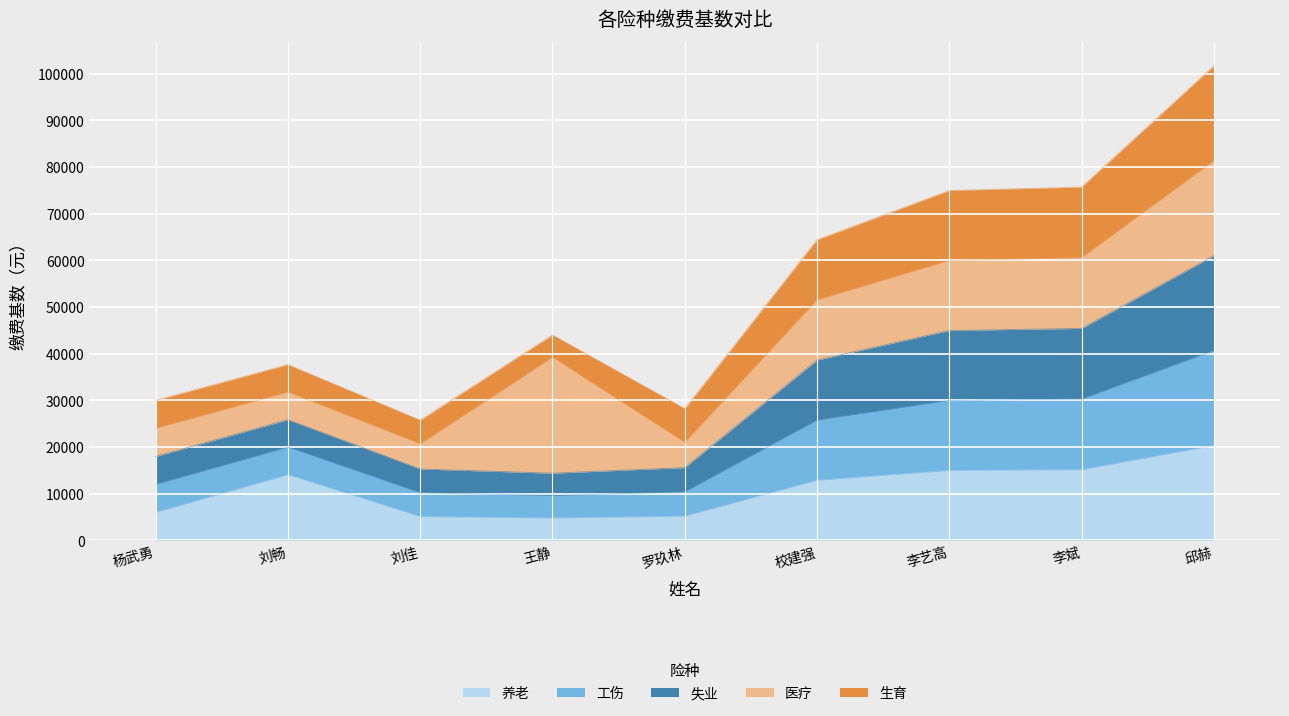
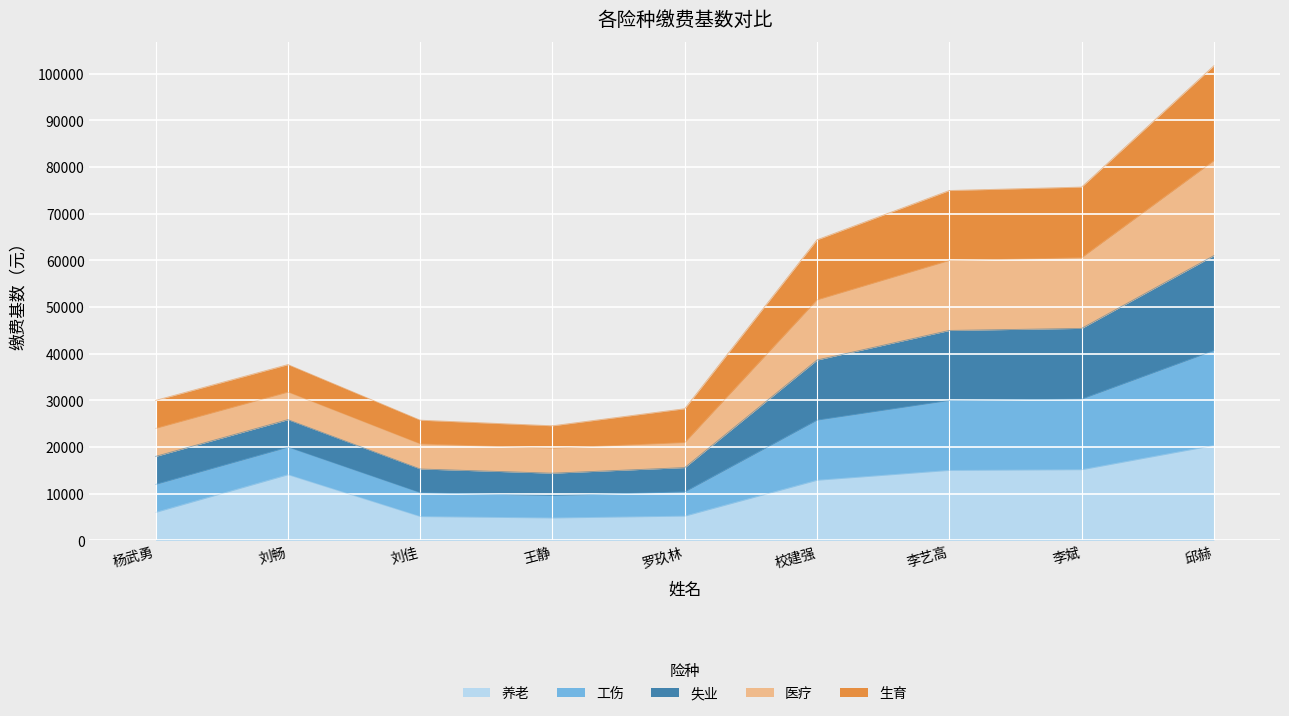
医疗, 王静: 25000 -> 5000
